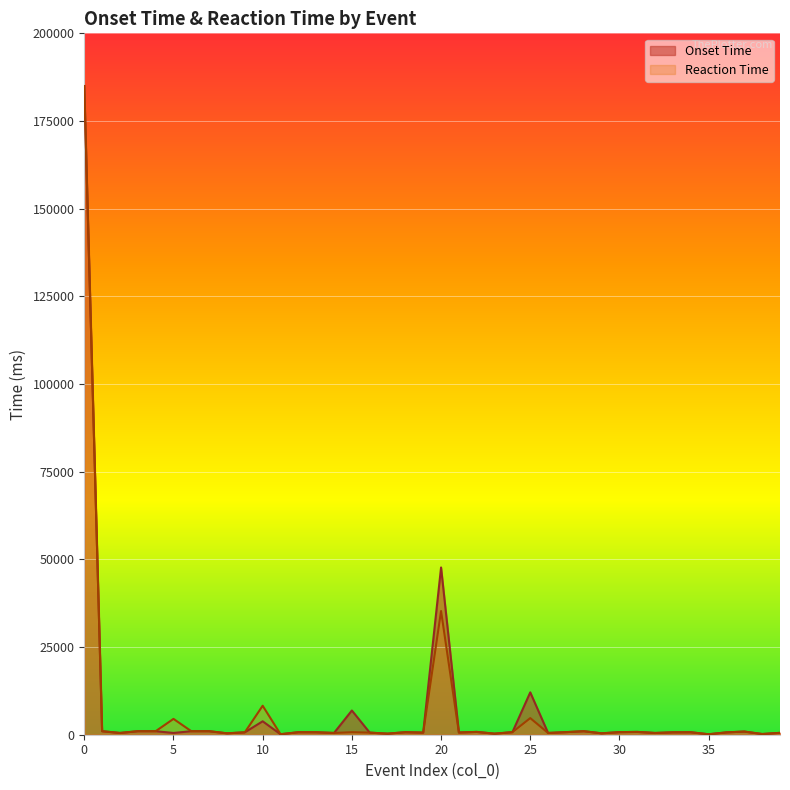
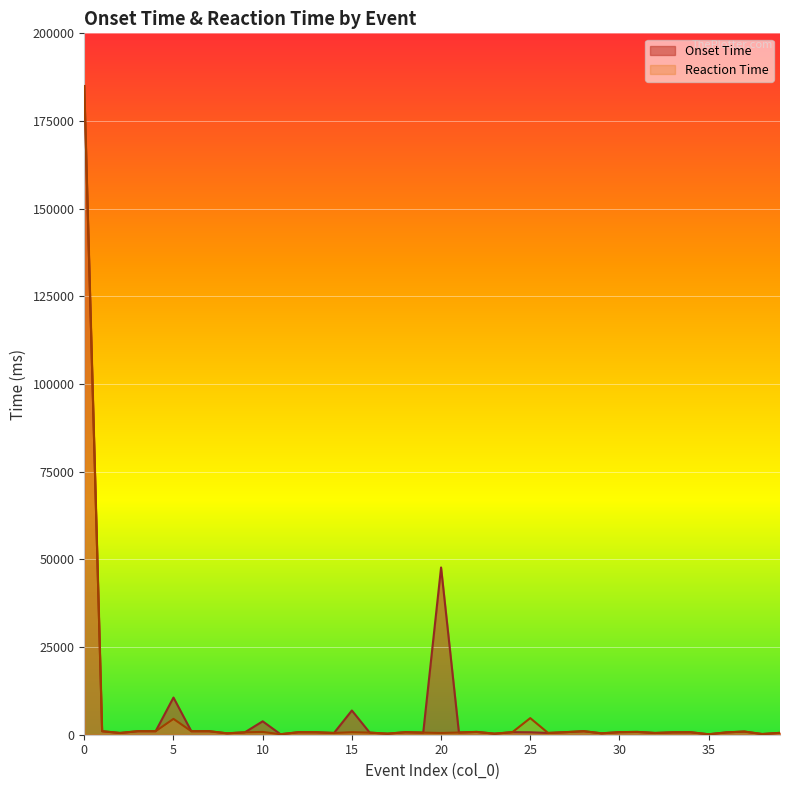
Onset Time, 5: 1000 -> 11000
Reaction Time, 10: 8000 -> 1000
Reaction Time, 20: 35000 -> 1000
Onset Time, 25: 12000 -> 1000
